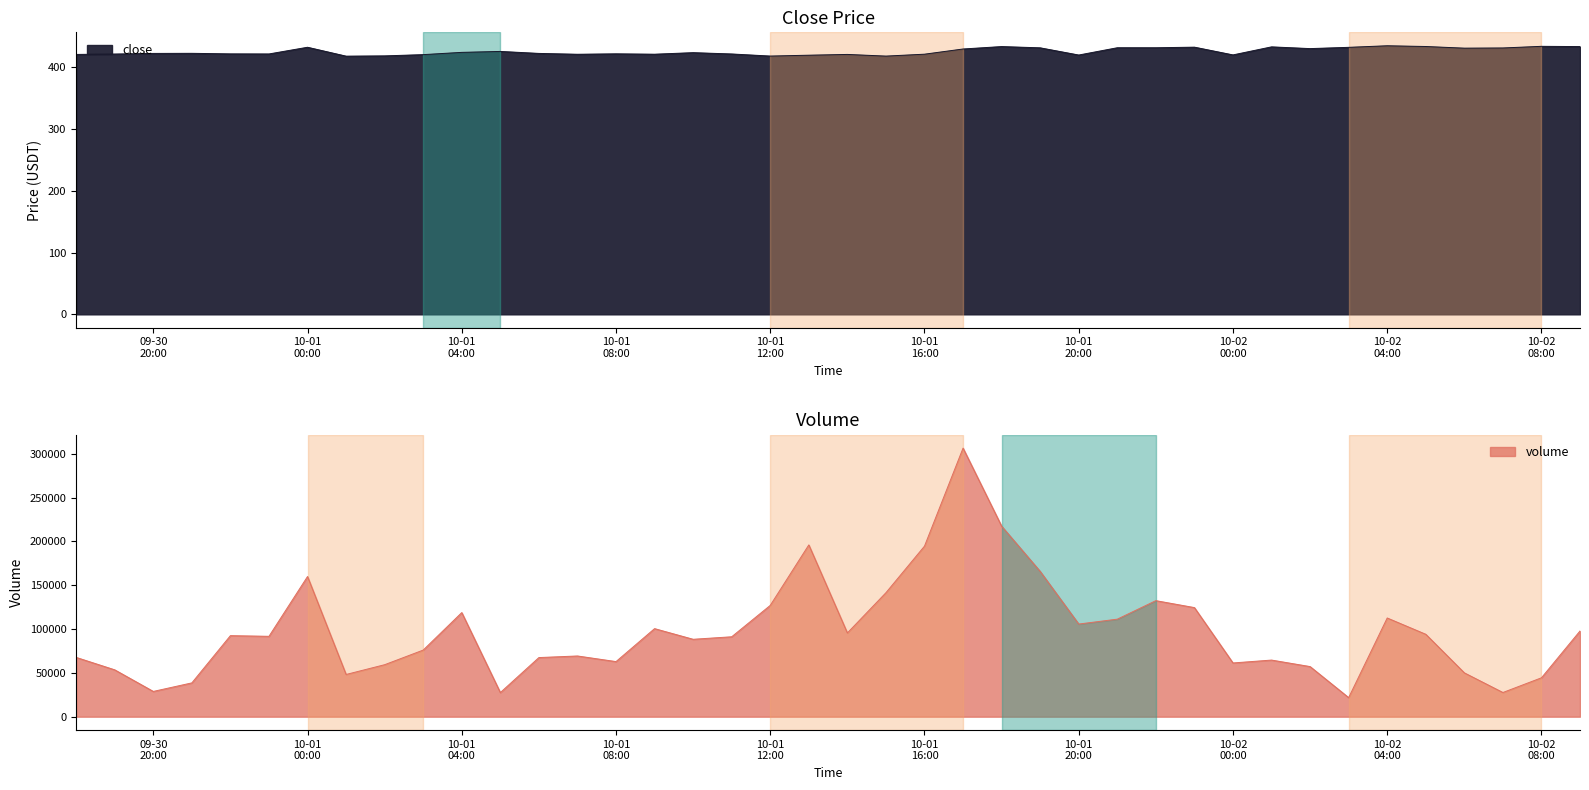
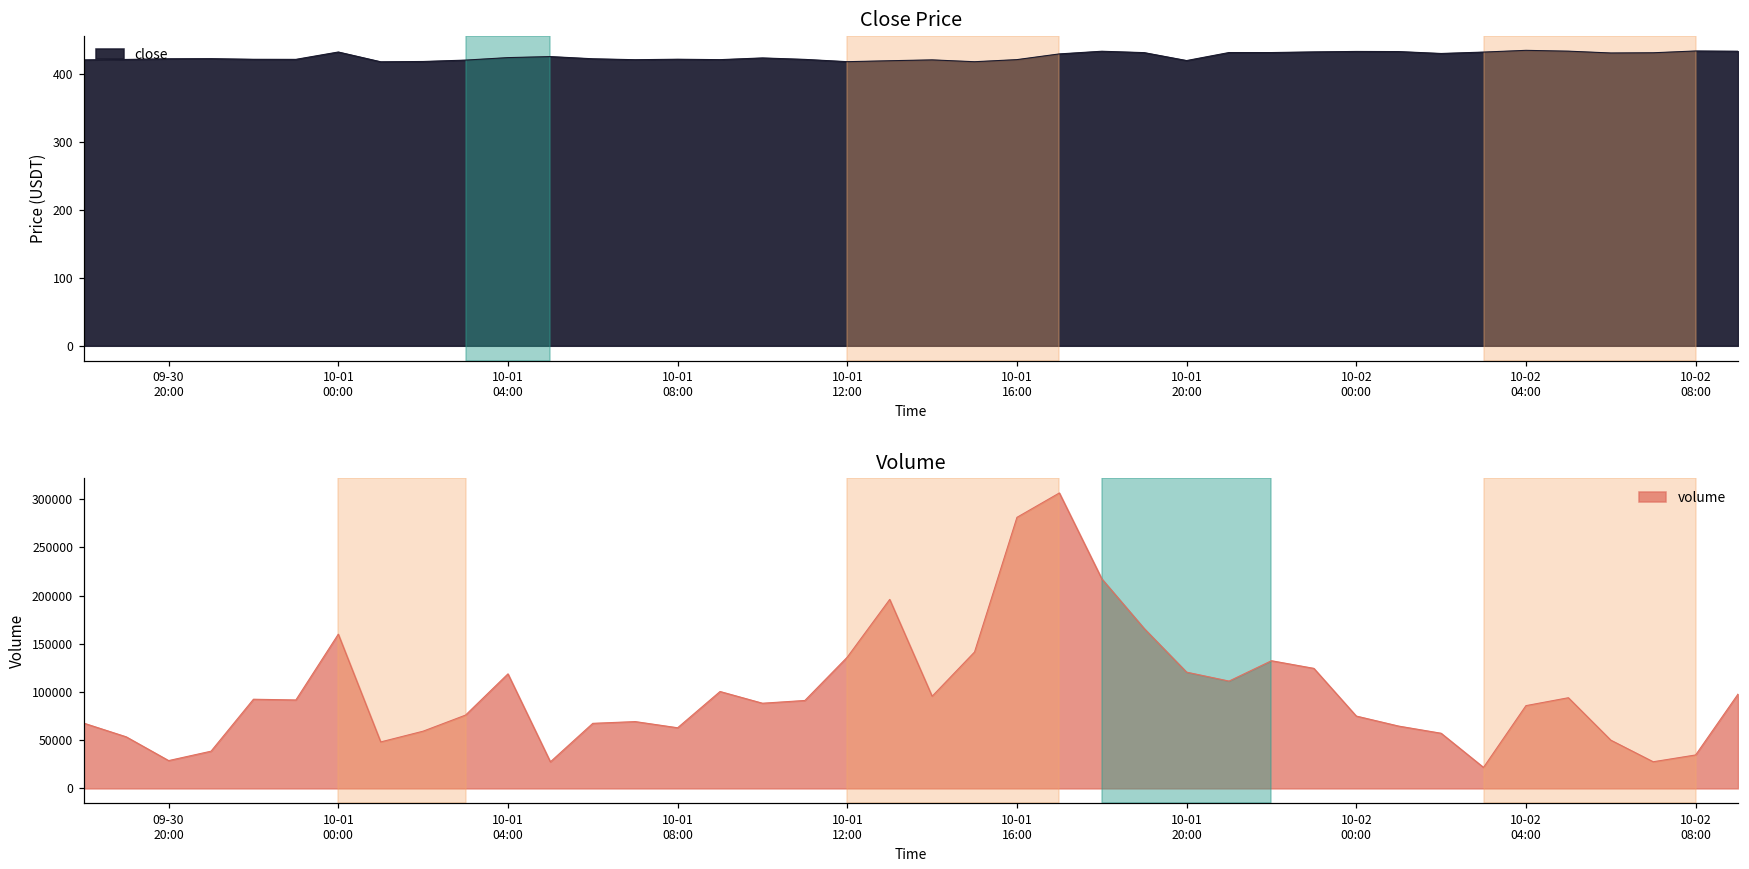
Close Price, 10-02 00:00: 420 -> 430
Volume, 10-01 12:00: 130000 -> 140000
Volume, 10-01 16:00: 190000 -> 280000
Volume, 10-01 20:00: 110000 -> 120000
Volume, 10-02 00:00: 60000 -> 80000
Volume, 10-02 04:00: 110000 -> 90000
Volume, 10-02 08:00: 40000 -> 30000
